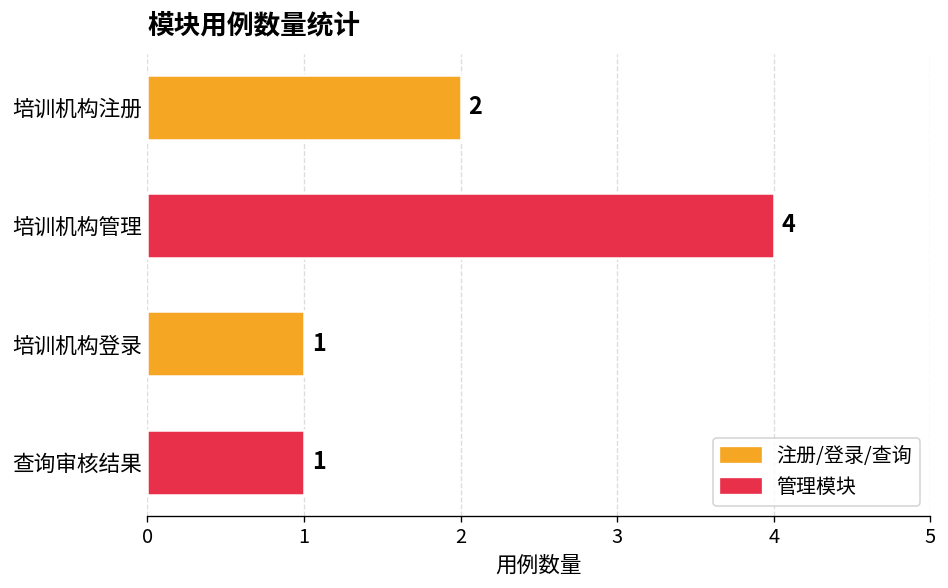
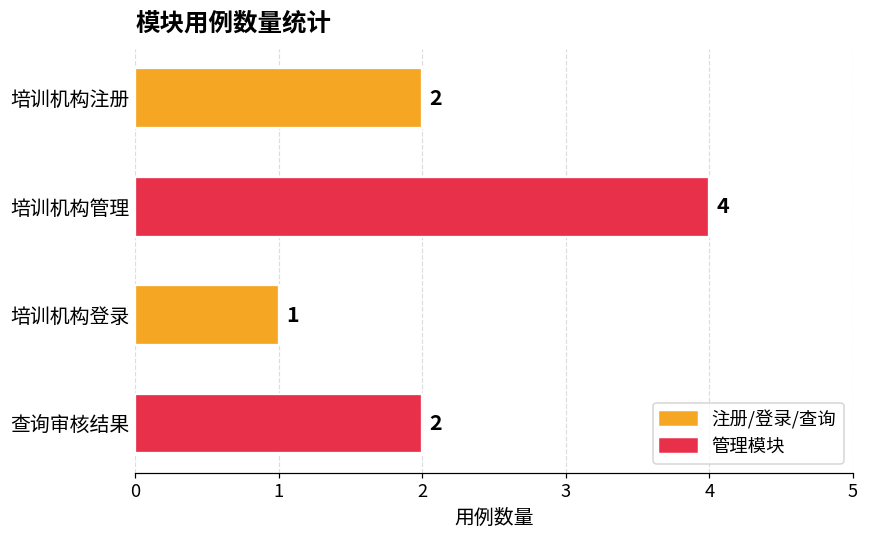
查询审核结果: 1 -> 2
